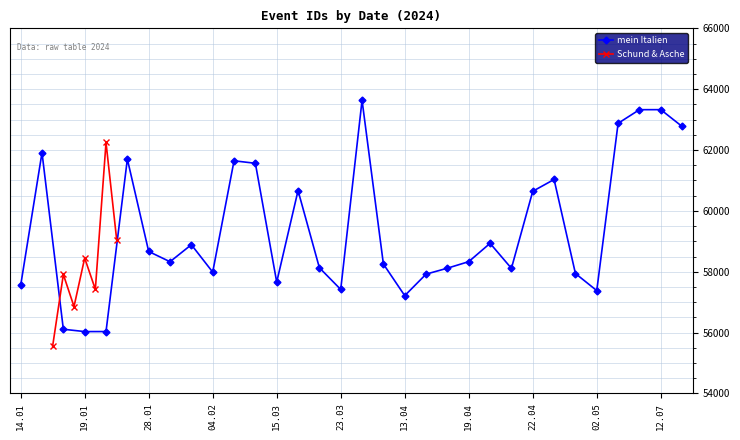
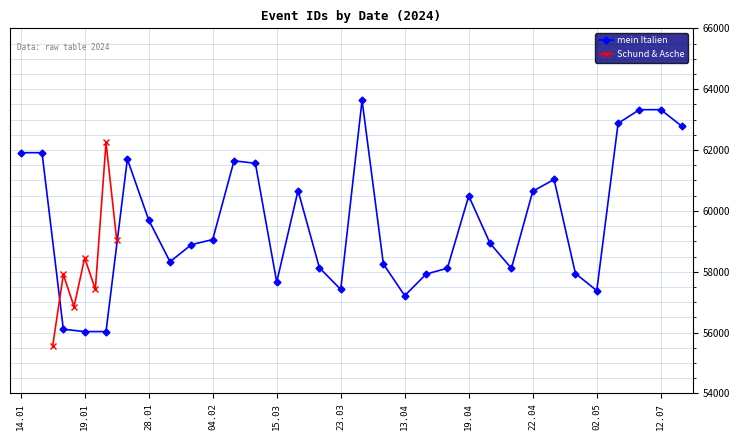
mein Italien, 14.01: 57600 -> 61900
mein Italien, 28.01: 58700 -> 59700
mein Italien, 04.02: 58000 -> 59100
mein Italien, 19.04: 58300 -> 60500
